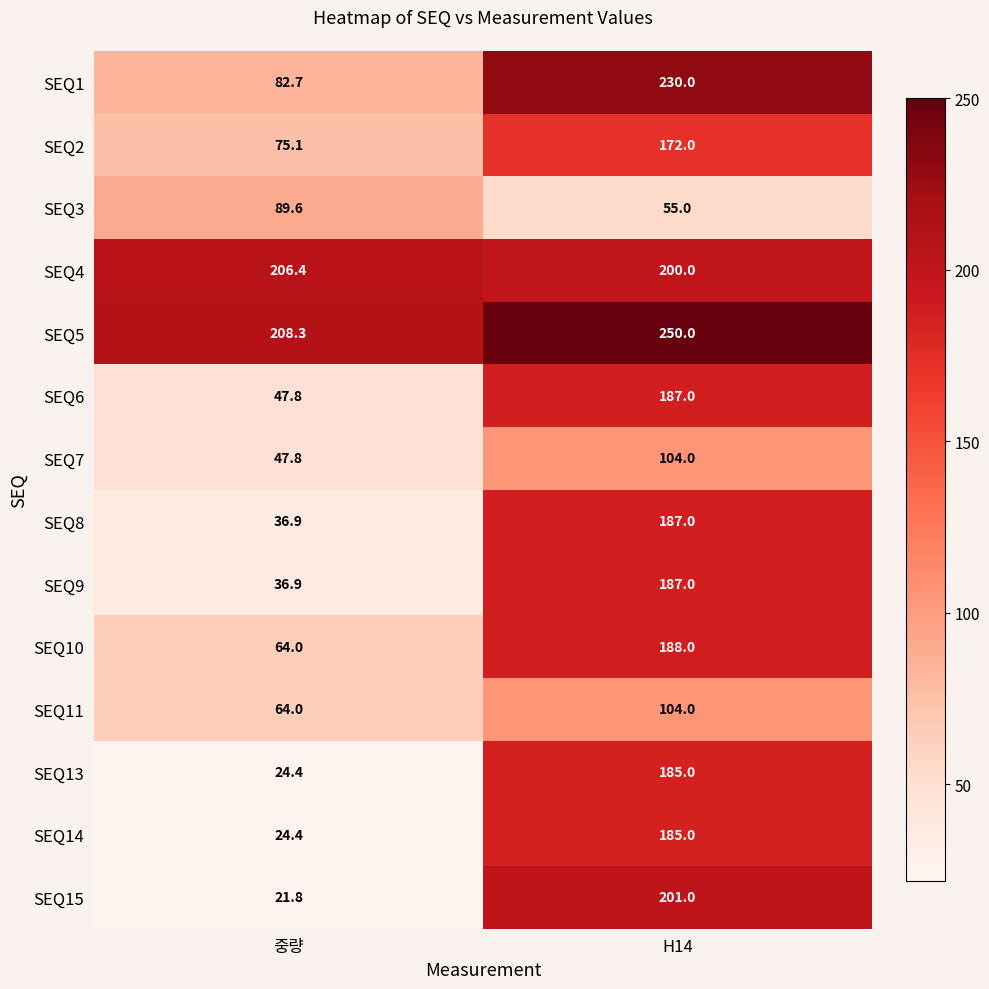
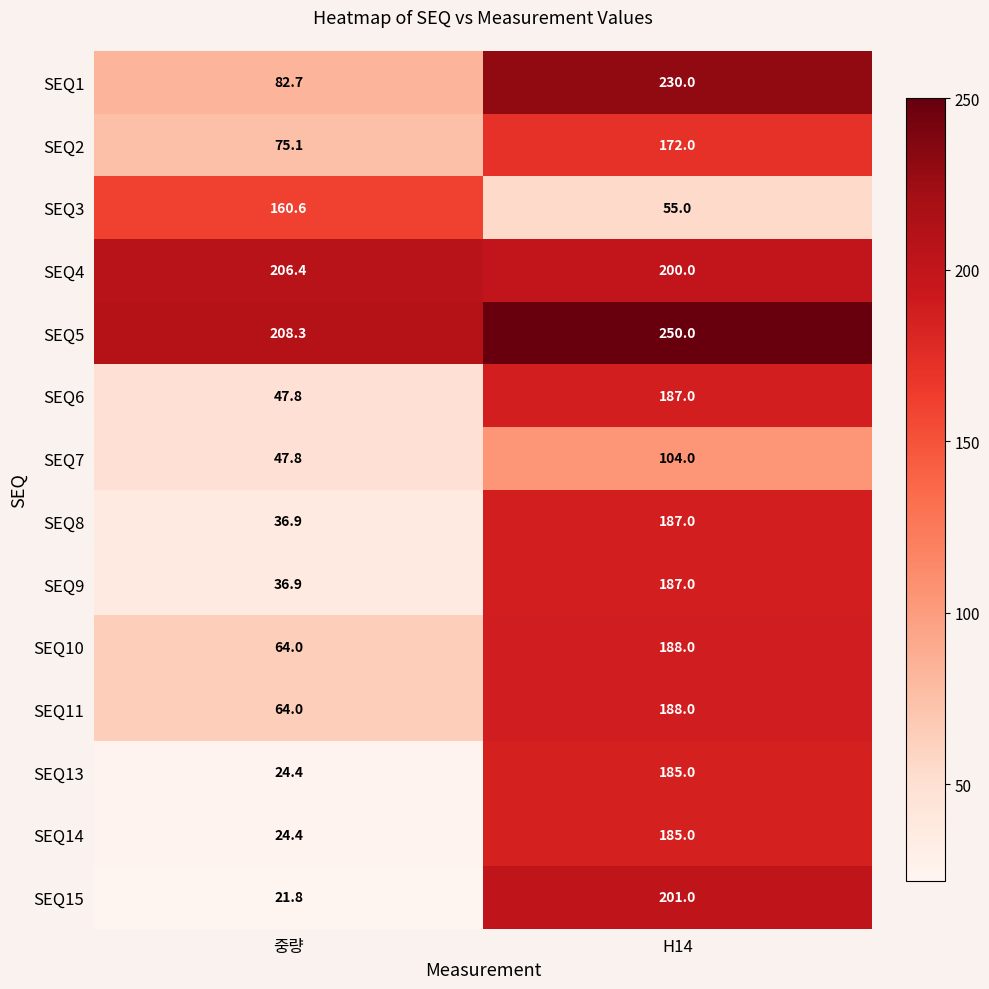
SEQ3, 중량: 89.6 -> 160.6
SEQ11, H14: 104.0 -> 188.0
